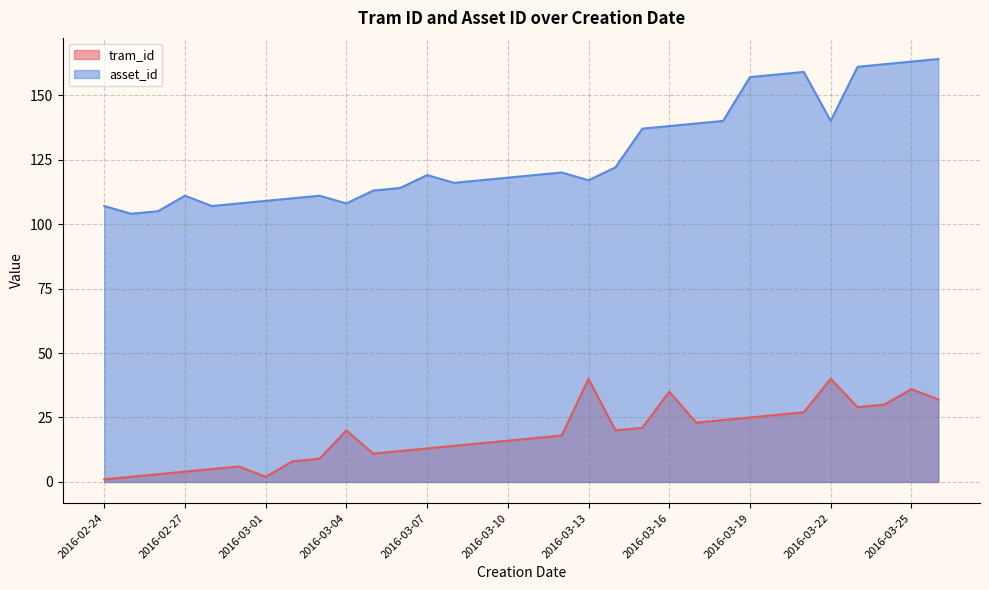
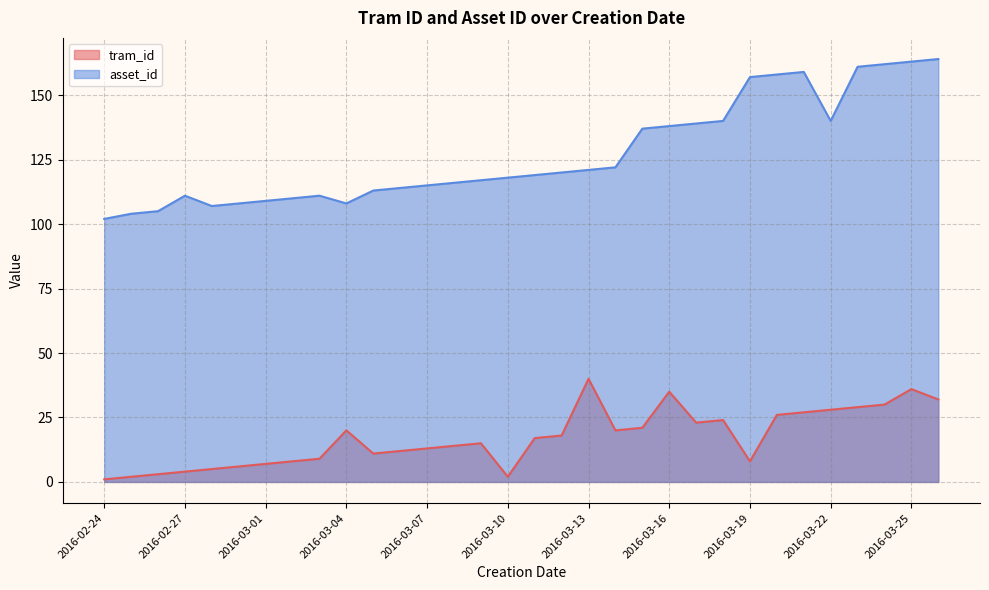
asset_id, 2016-02-24: 107 -> 102
tram_id, 2016-03-01: 2 -> 7
asset_id, 2016-03-07: 119 -> 115
tram_id, 2016-03-10: 16 -> 2
asset_id, 2016-03-13: 117 -> 121
tram_id, 2016-03-19: 25 -> 8
tram_id, 2016-03-22: 40 -> 28
